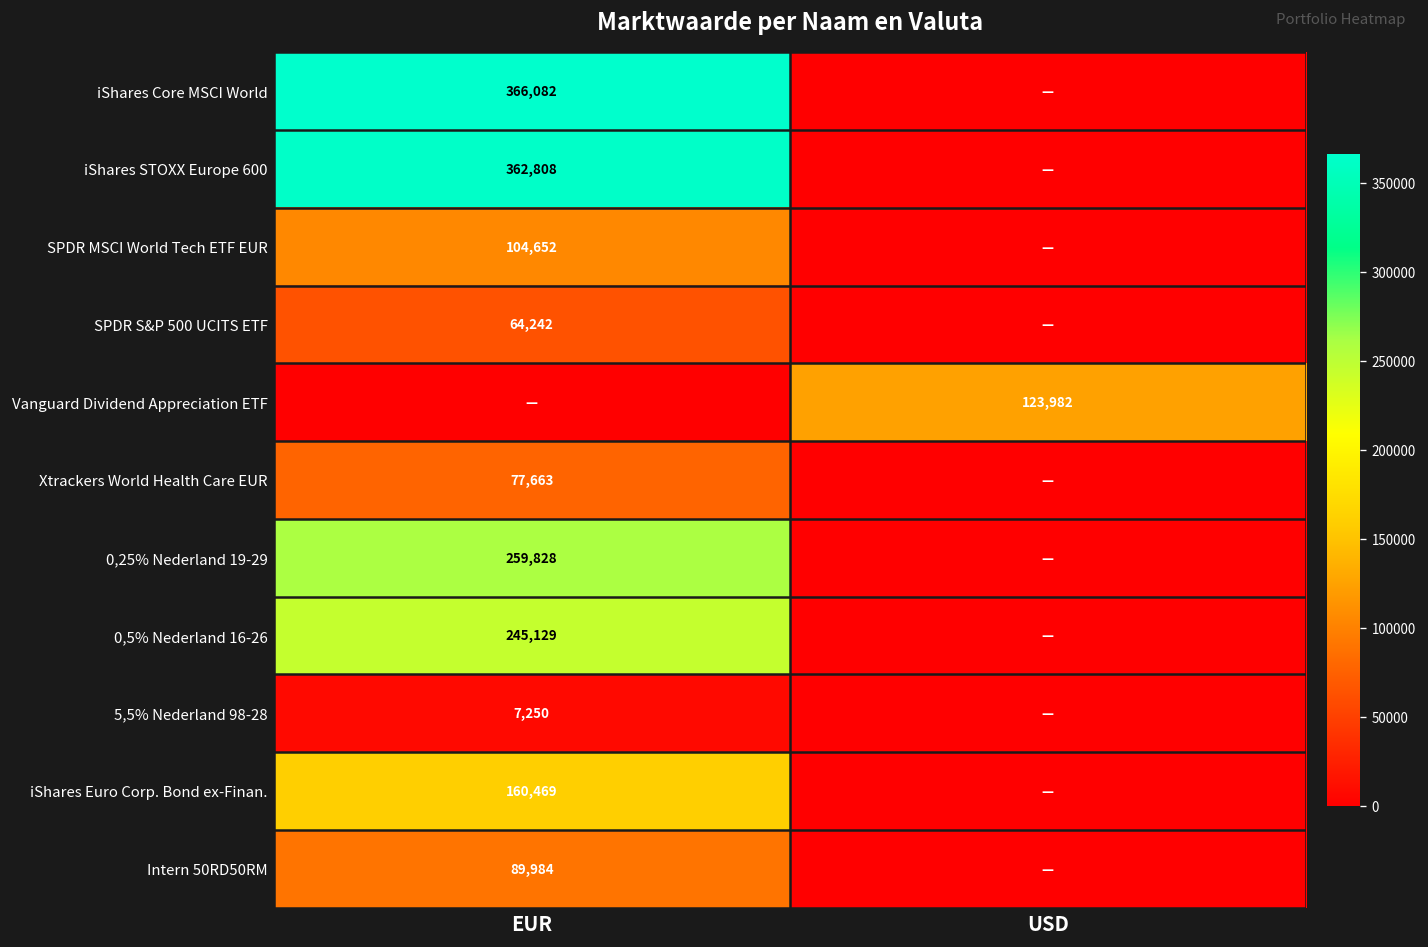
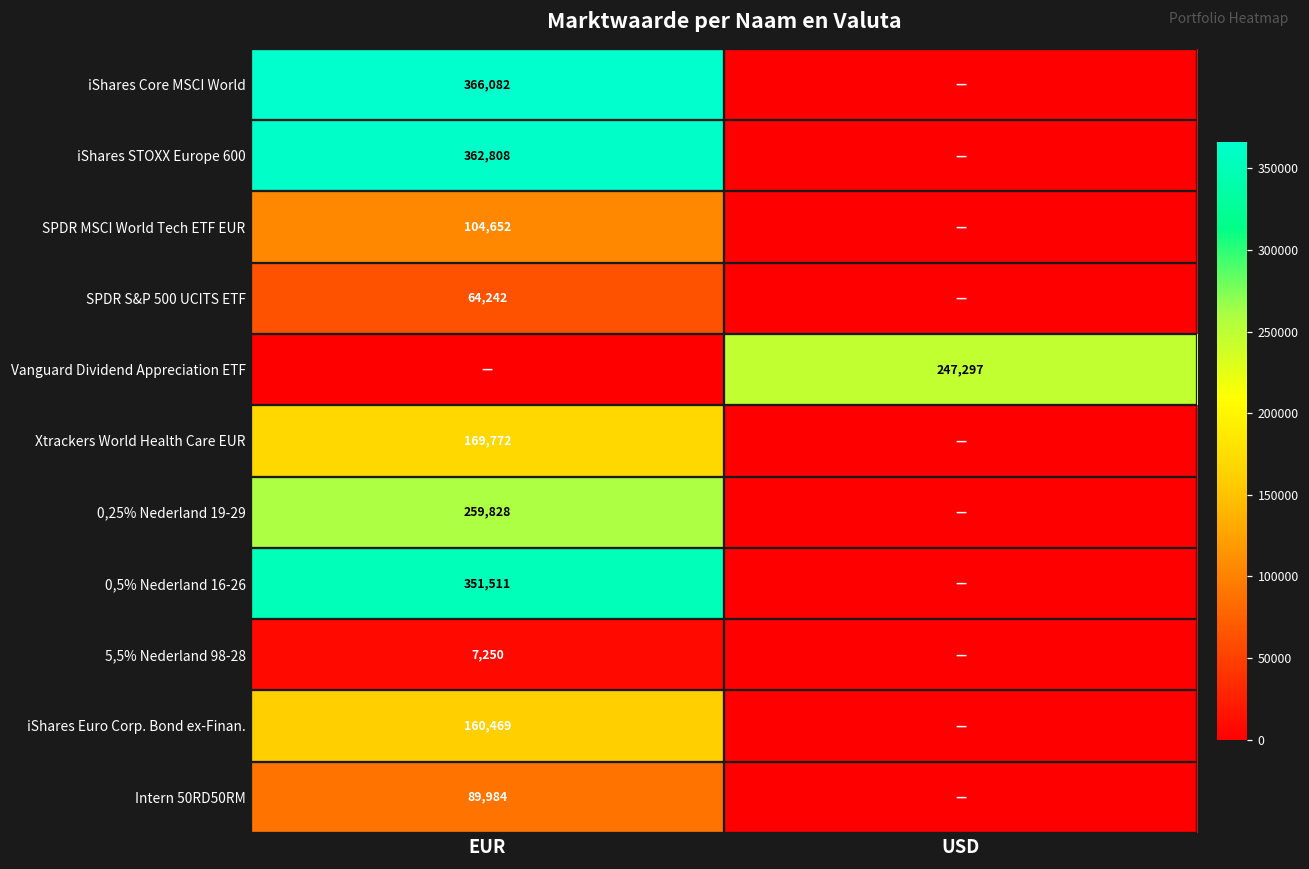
Vanguard Dividend Appreciation ETF, USD: 123,982 -> 247,297
Xtrackers World Health Care EUR, EUR: 77,663 -> 169,772
0,5% Nederland 16-26, EUR: 245,129 -> 351,511
